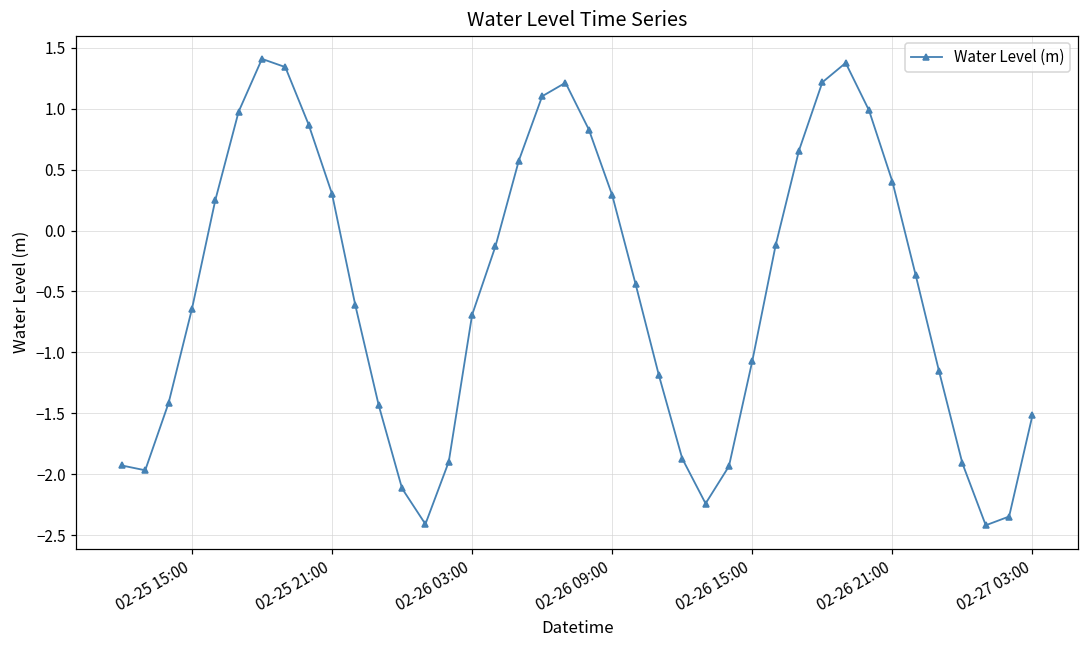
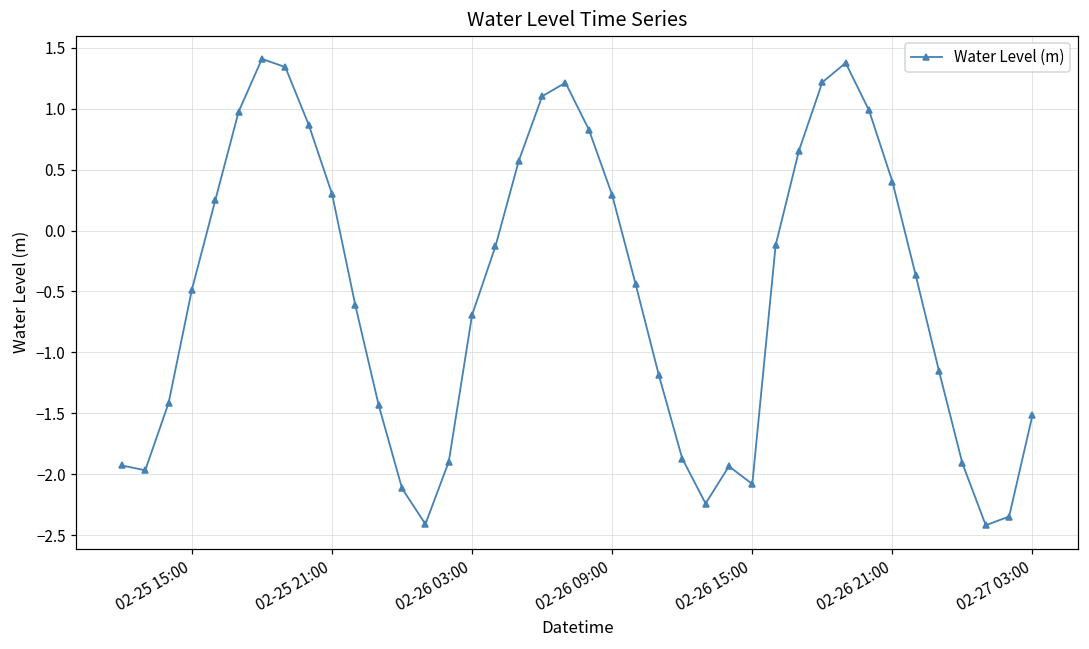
02-25 15:00: -0.64 -> -0.48
02-26 15:00: -1.07 -> -2.08
